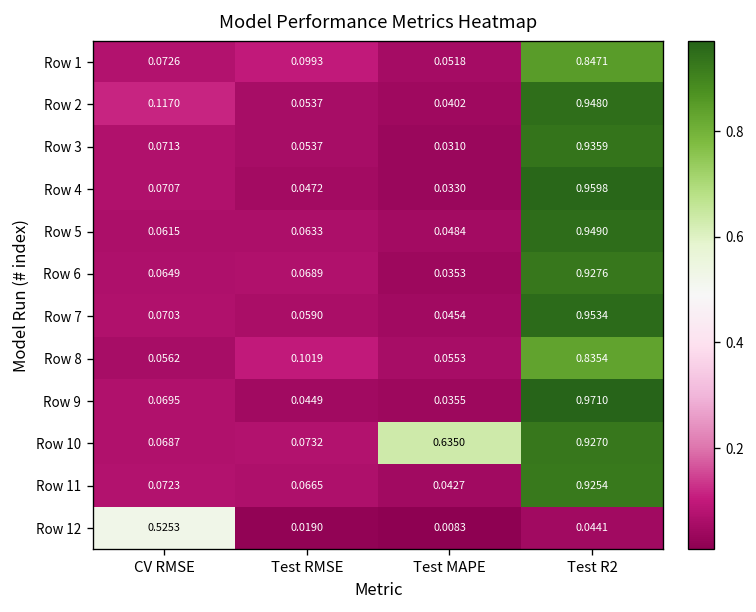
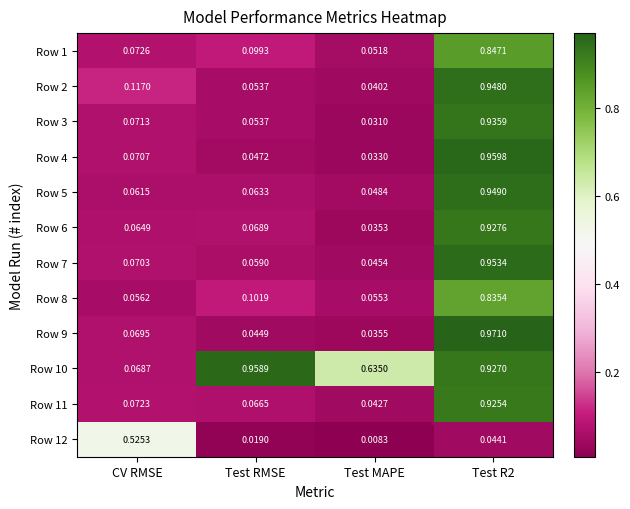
Row 10, Test RMSE: 0.0732 -> 0.9589
